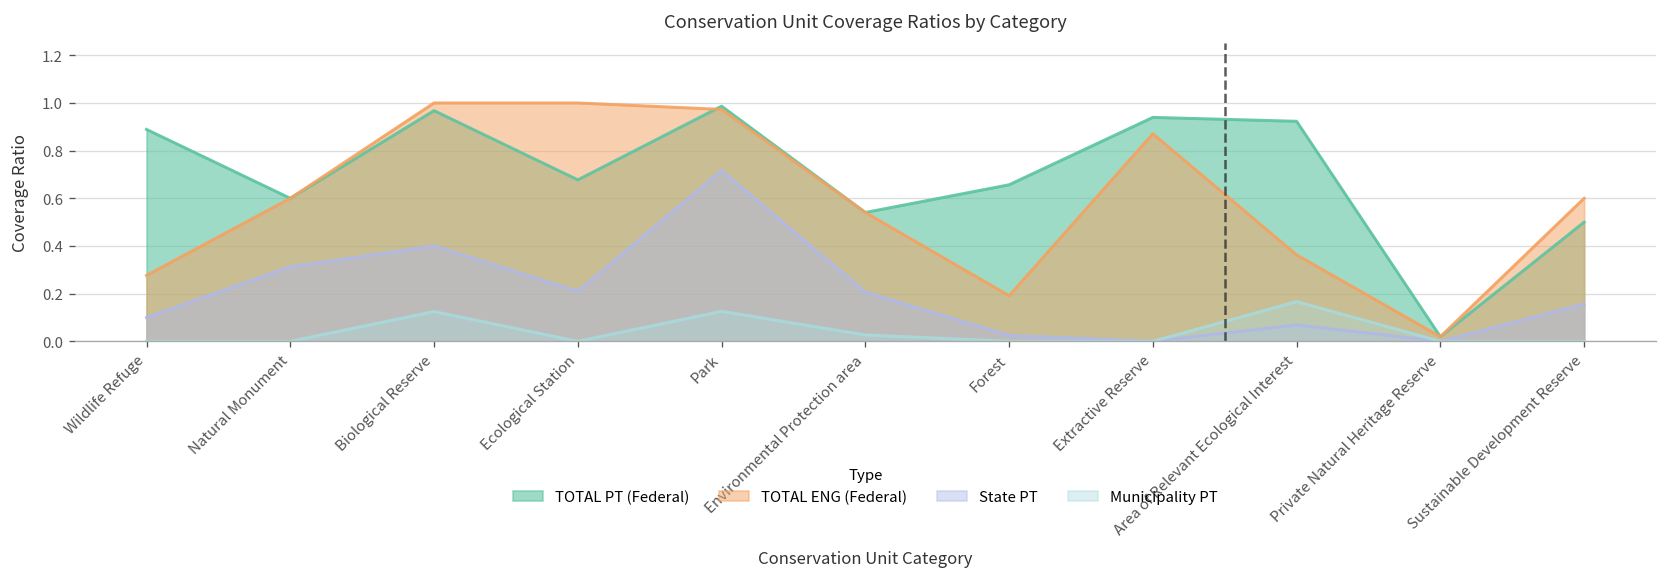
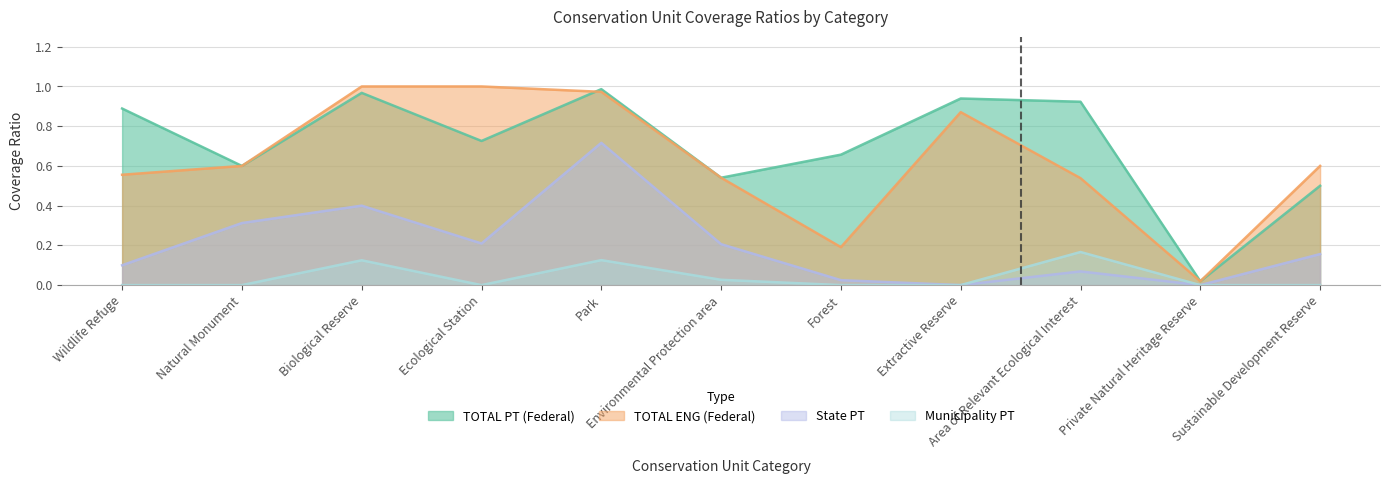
TOTAL ENG (Federal), Wildlife Refuge: 0.28 -> 0.56
TOTAL PT (Federal), Ecological Station: 0.68 -> 0.73
TOTAL ENG (Federal), Area of Relevant Ecological Interest: 0.36 -> 0.54
